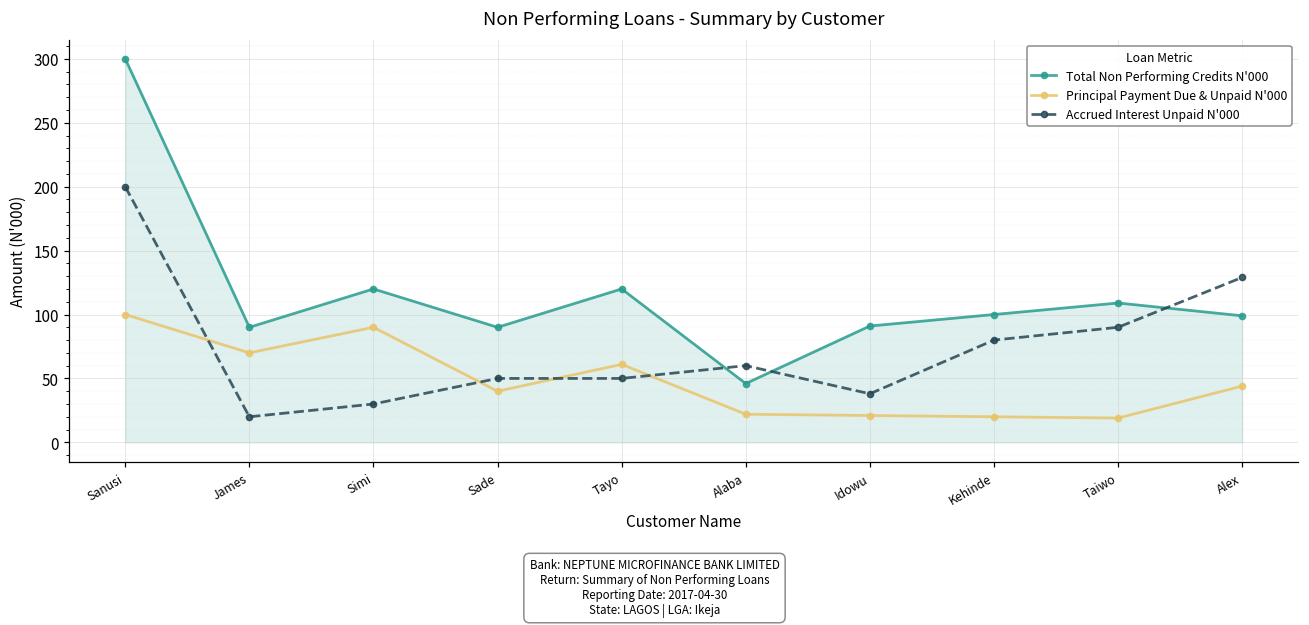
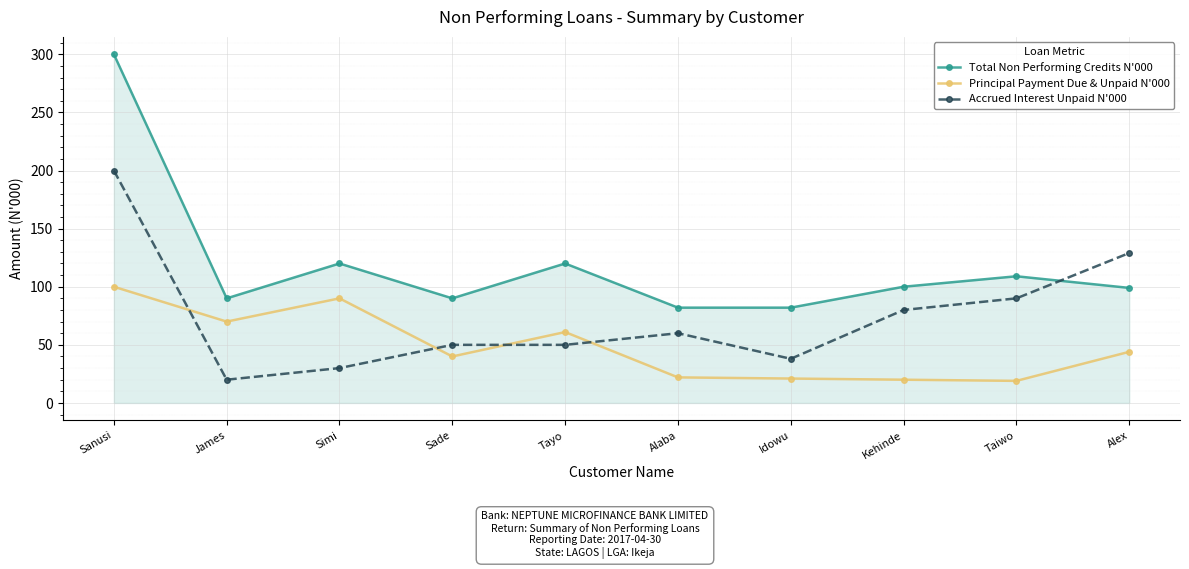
Total Non Performing Credits N'000, Alaba: 46 -> 82
Total Non Performing Credits N'000, Idowu: 91 -> 82
